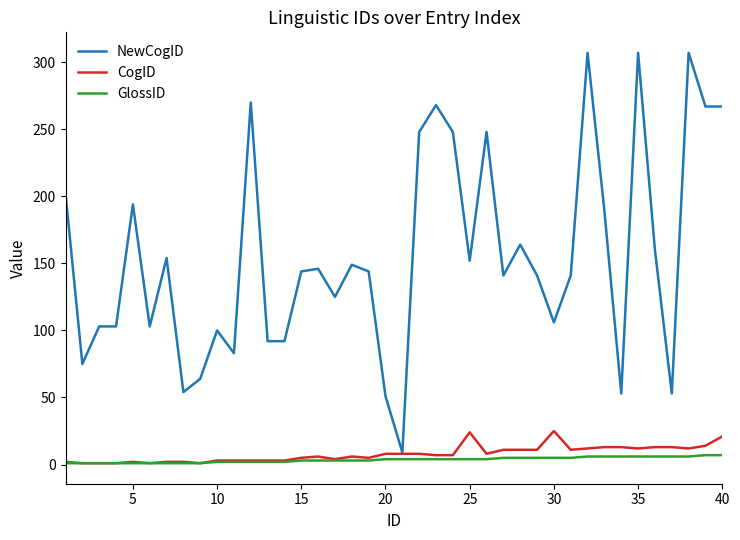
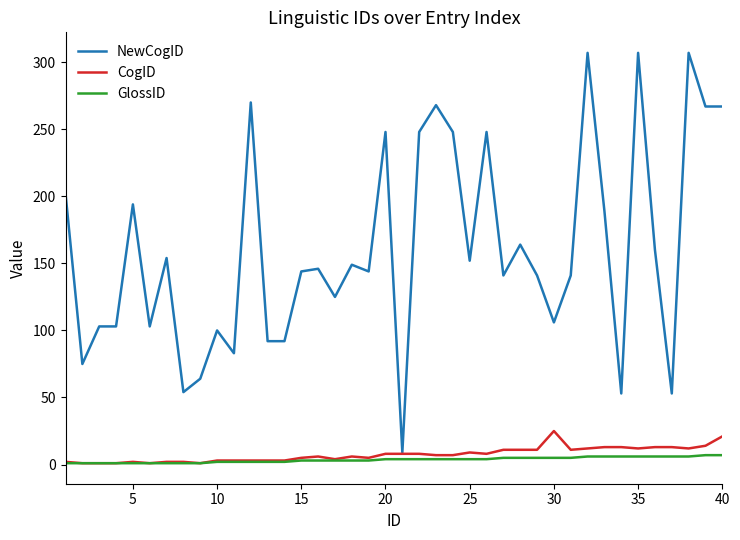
NewCogID, 20: 51 -> 248
CogID, 25: 24 -> 9
